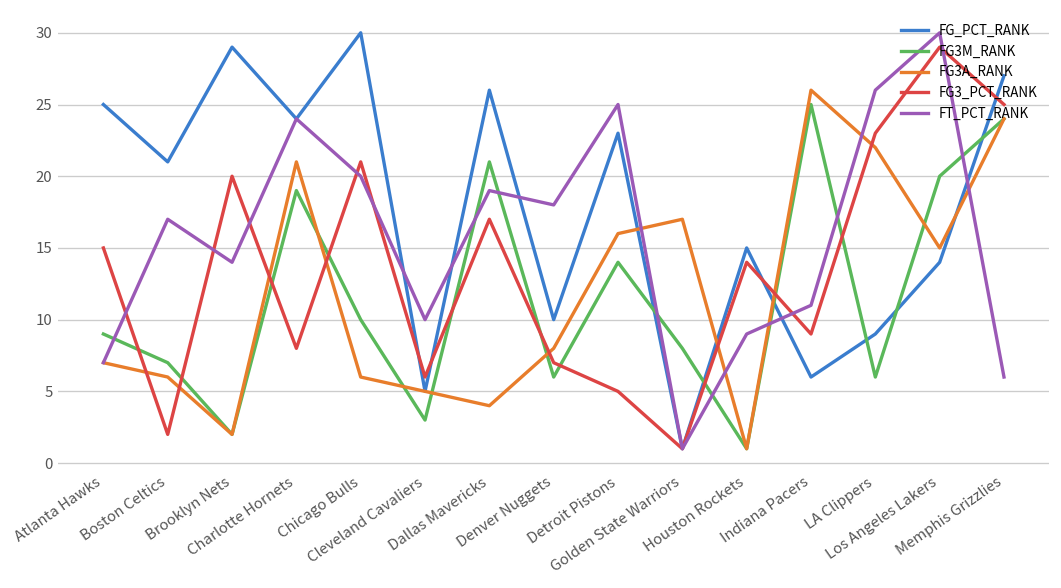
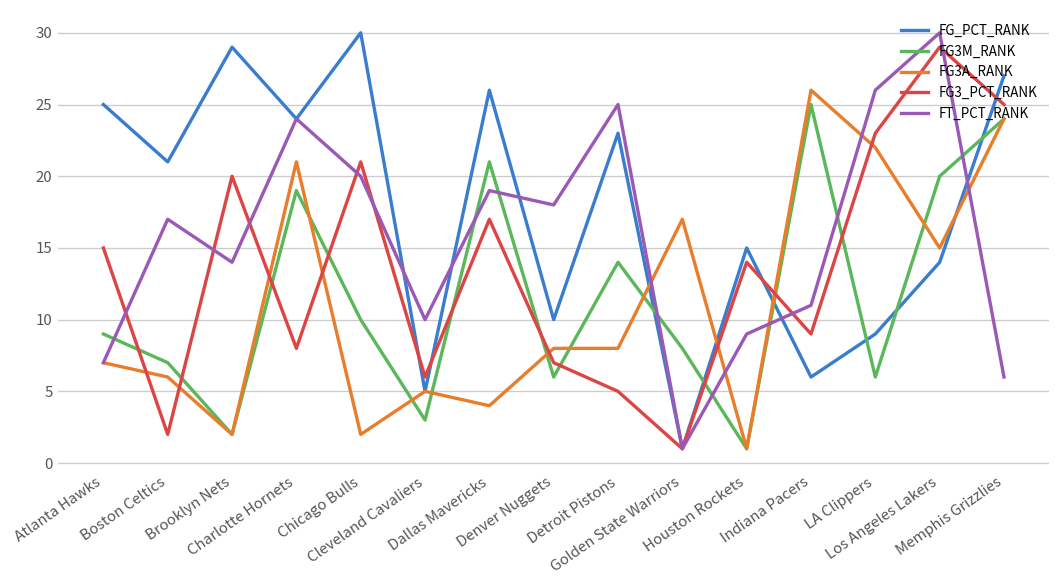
FG3A_RANK, Chicago Bulls: 6 -> 2
FG3A_RANK, Detroit Pistons: 16 -> 8
